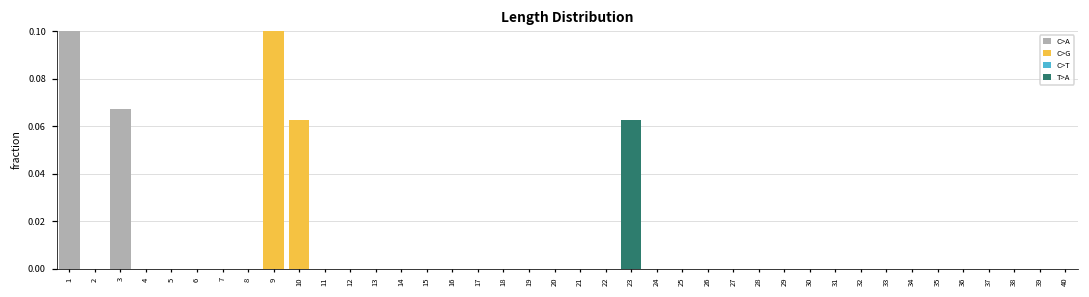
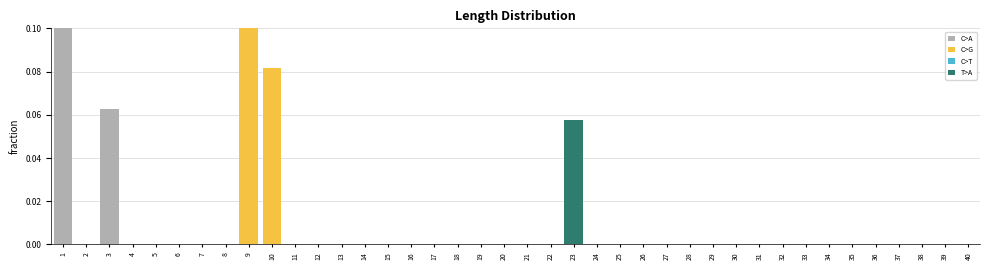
3: 0.067 -> 0.063
10: 0.063 -> 0.082
23: 0.063 -> 0.058
